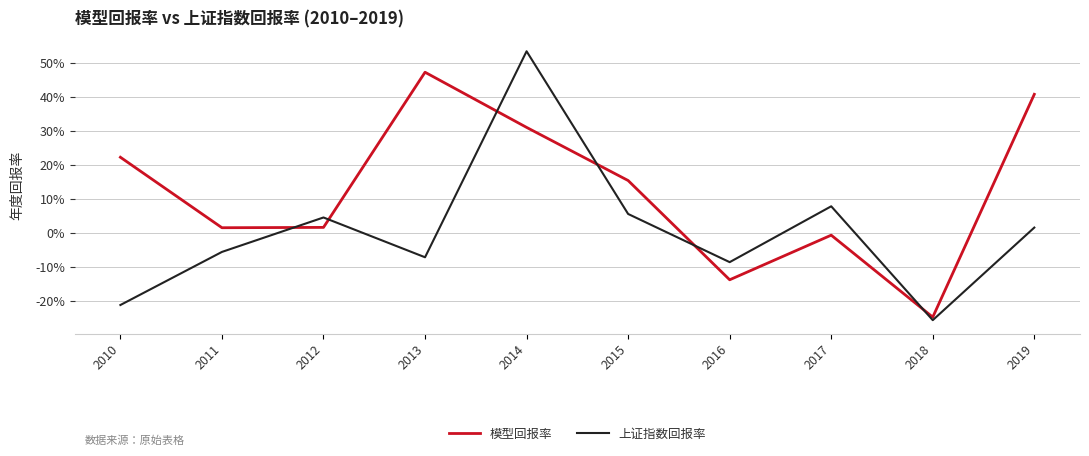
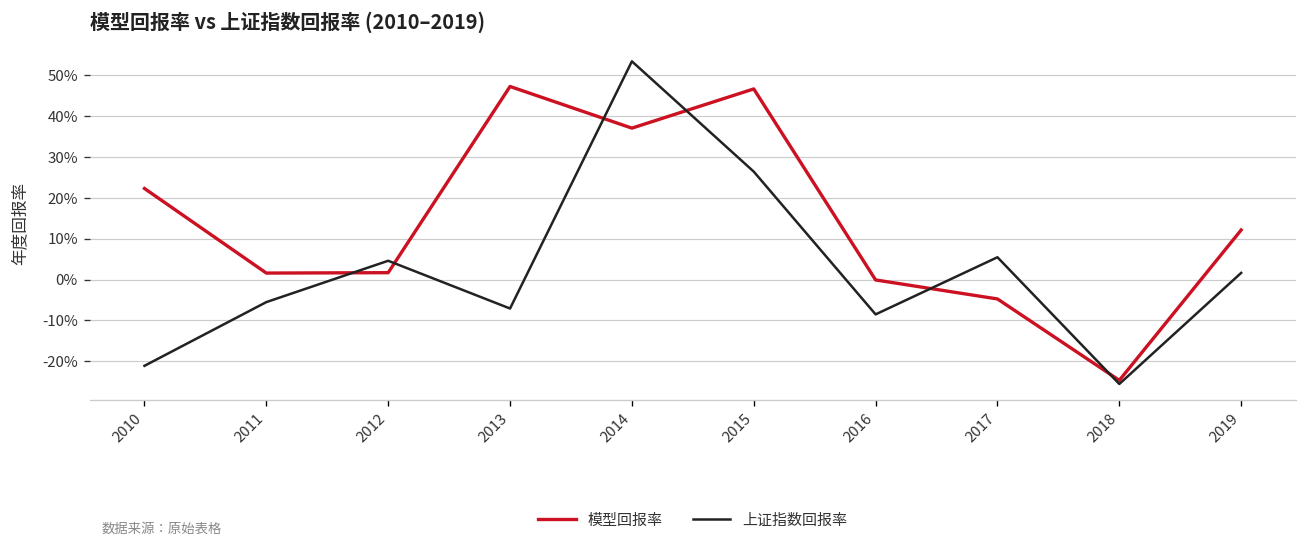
模型回报率, 2014: 31% -> 37%
模型回报率, 2015: 15% -> 47%
上证指数回报率, 2015: 6% -> 26%
模型回报率, 2016: -14% -> 0%
模型回报率, 2017: -1% -> -5%
上证指数回报率, 2017: 8% -> 5%
模型回报率, 2019: 41% -> 12%
